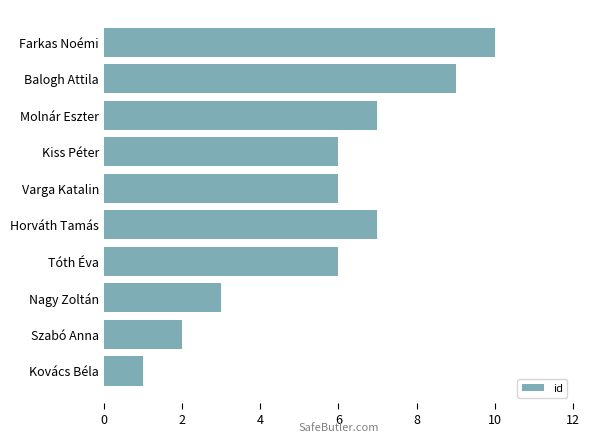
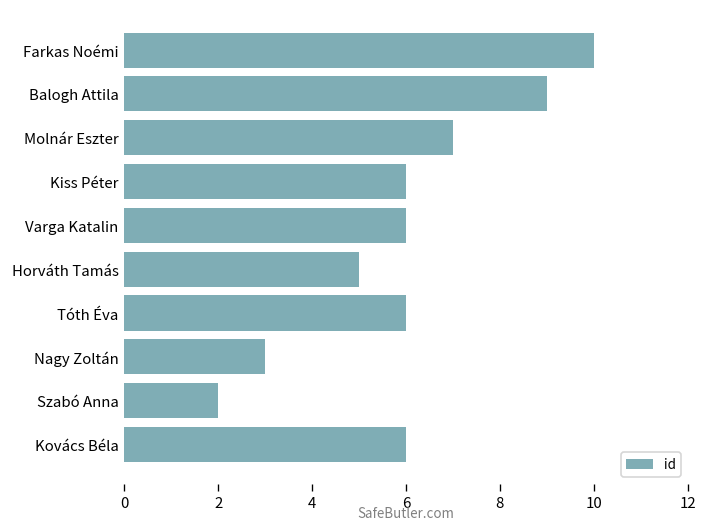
Horváth Tamás: 7 -> 5
Kovács Béla: 1 -> 6
